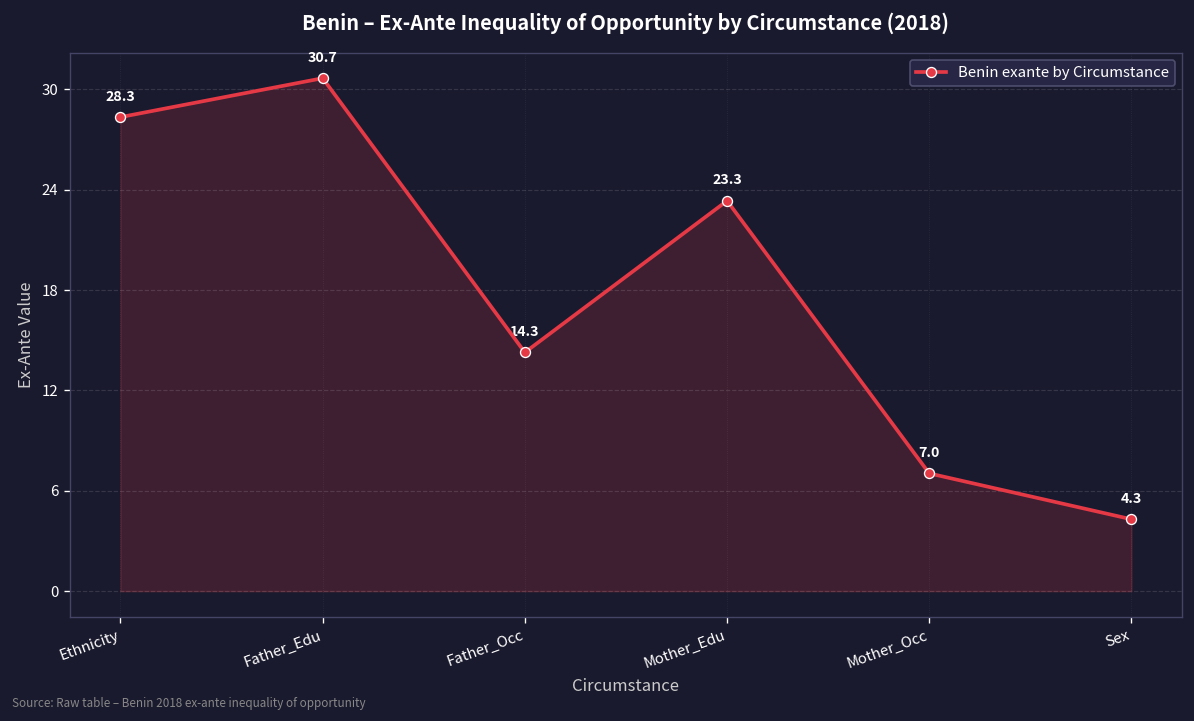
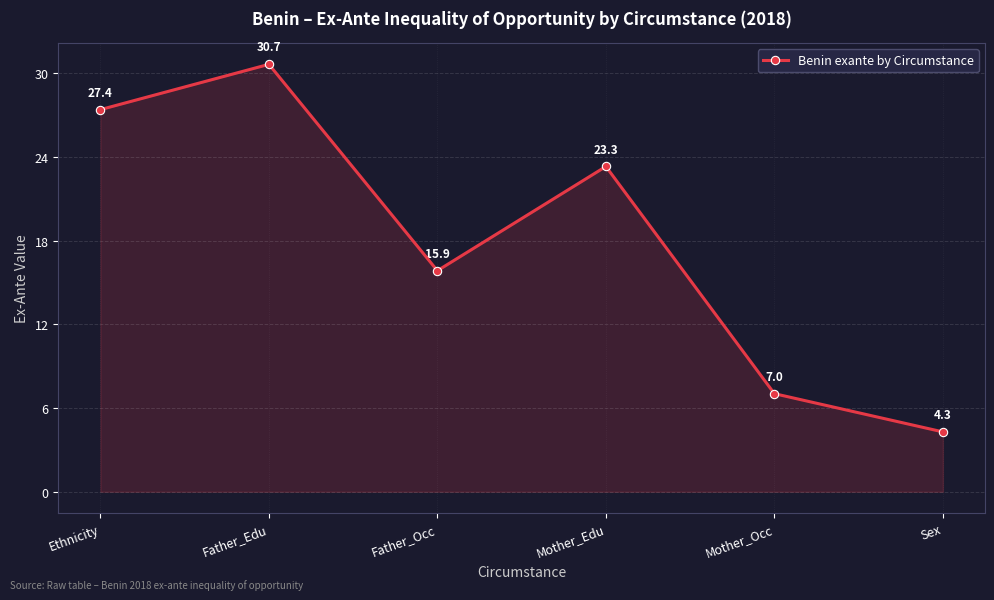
Ethnicity: 28.3 -> 27.4
Father_Occ: 14.3 -> 15.9
